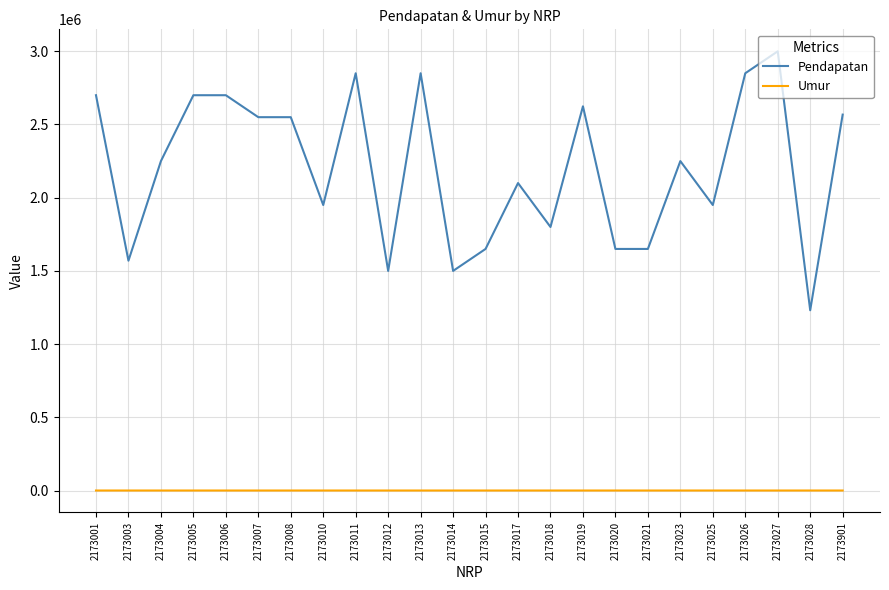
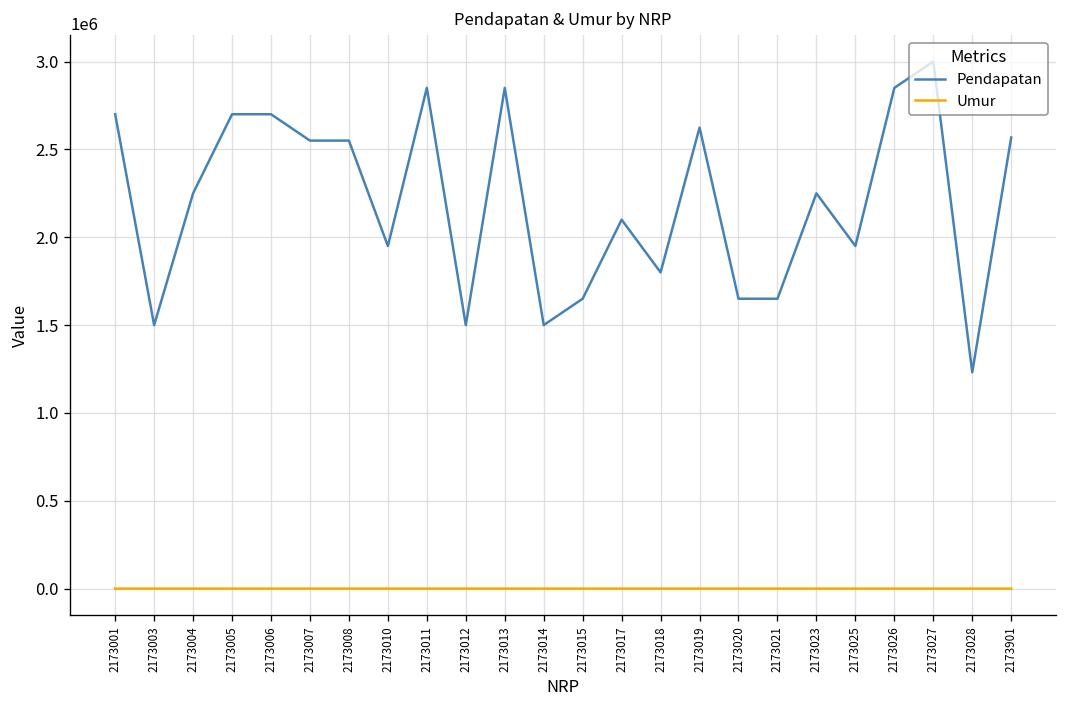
Pendapatan, 2173003: 1570000 -> 1500000
